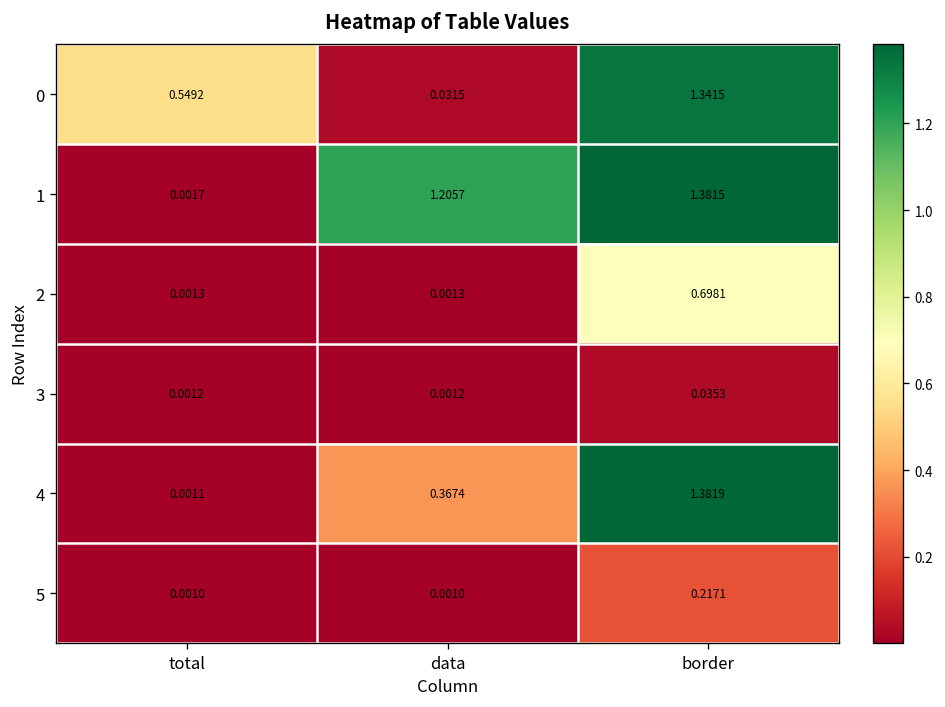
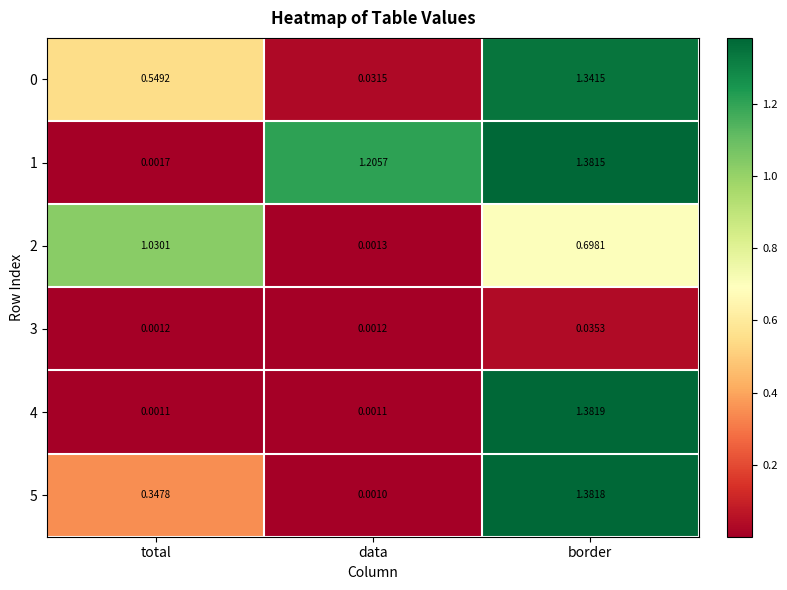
2, total: 0.0013 -> 1.0301
4, data: 0.3674 -> 0.0011
5, total: 0.0010 -> 0.3478
5, border: 0.2171 -> 1.3818
